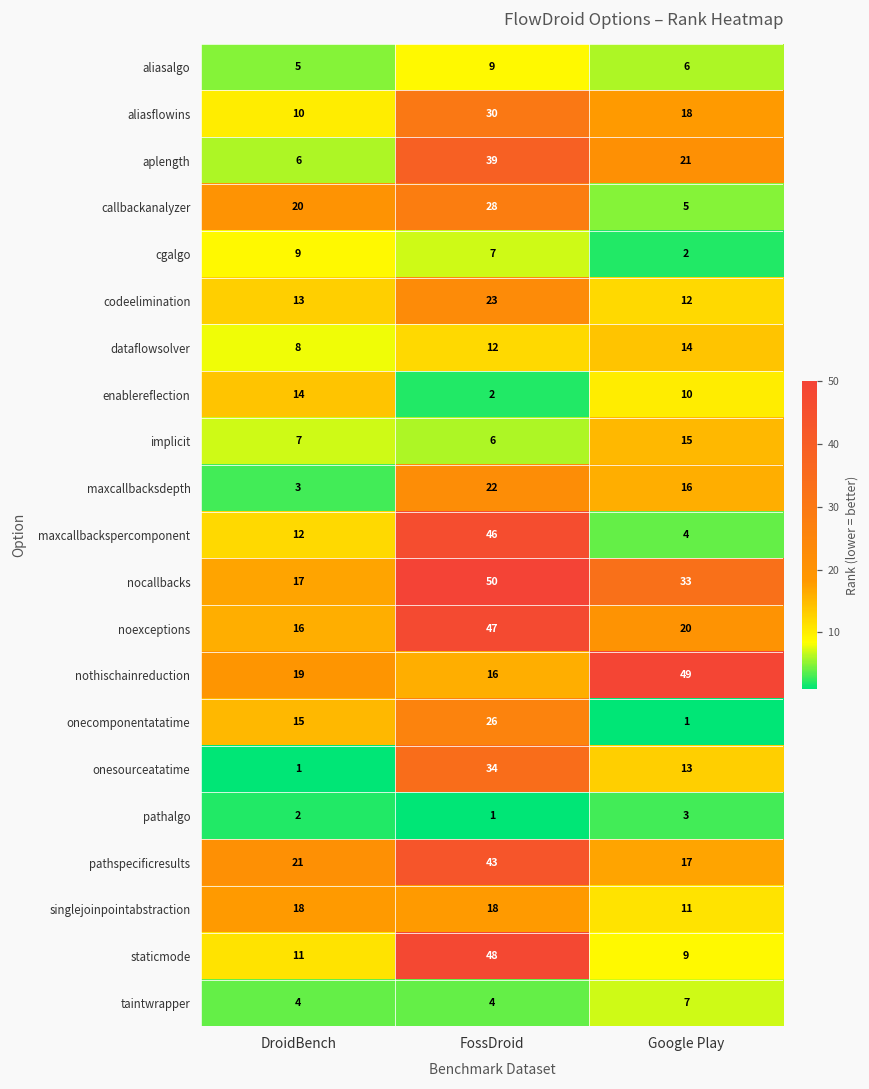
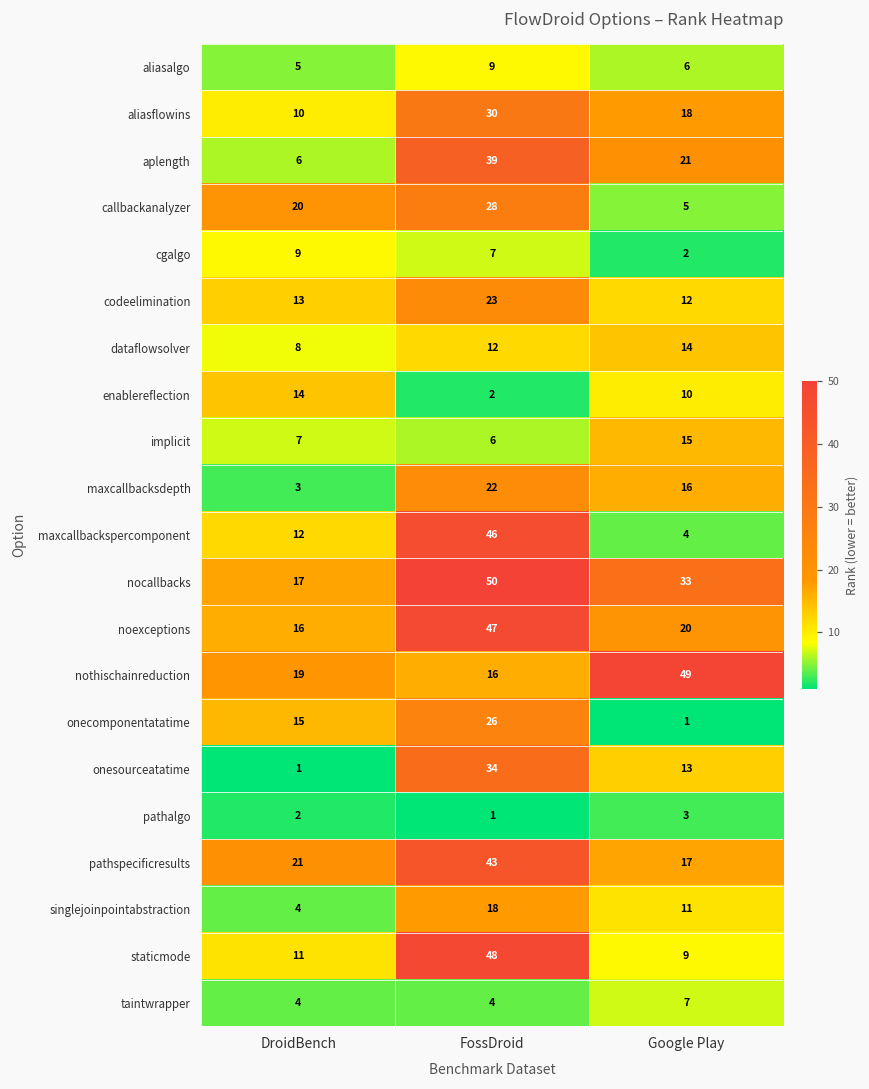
singlejoinpointabstraction, DroidBench: 18 -> 4
